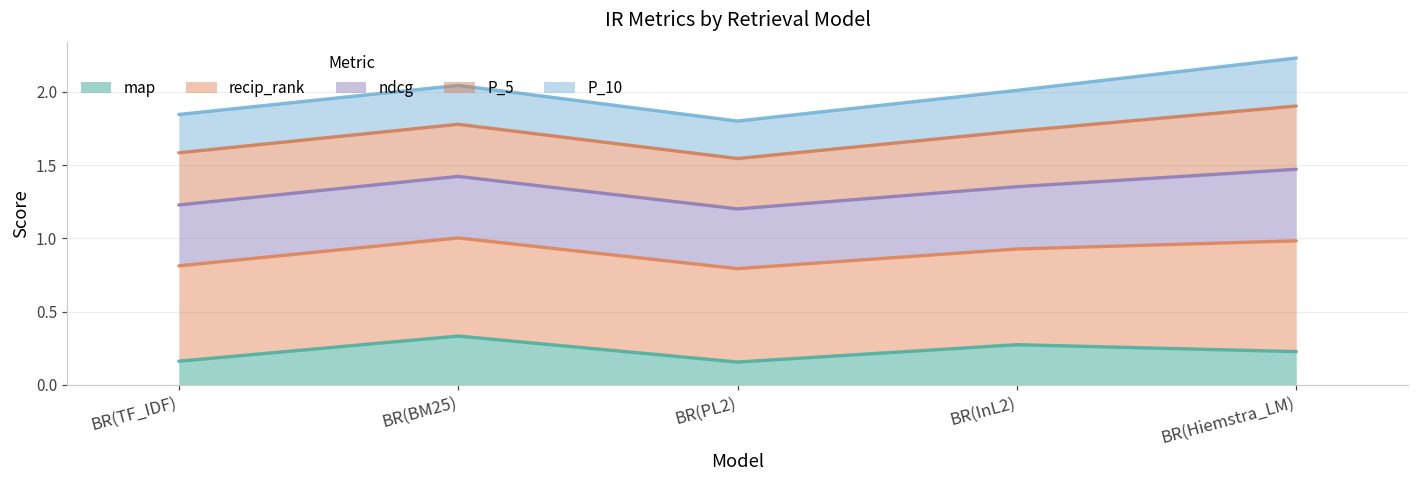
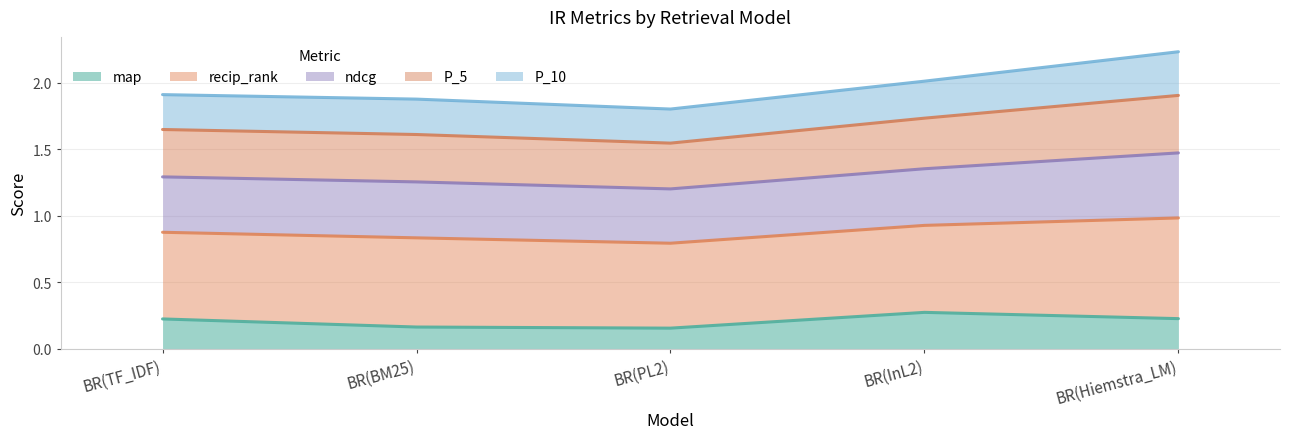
map, BR(TF_IDF): 0.16 -> 0.22
map, BR(BM25): 0.33 -> 0.16
